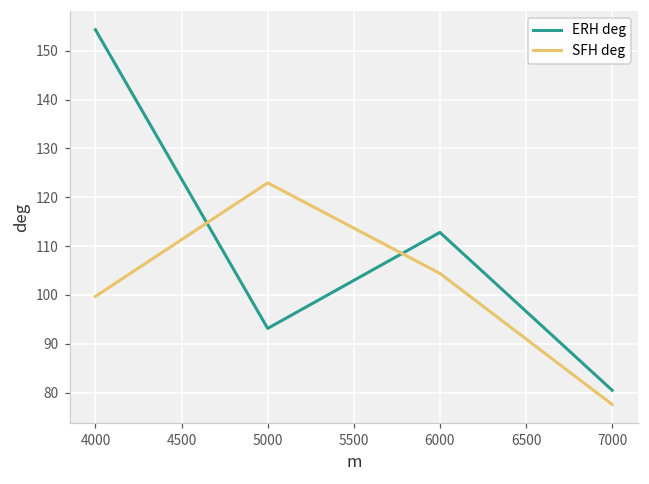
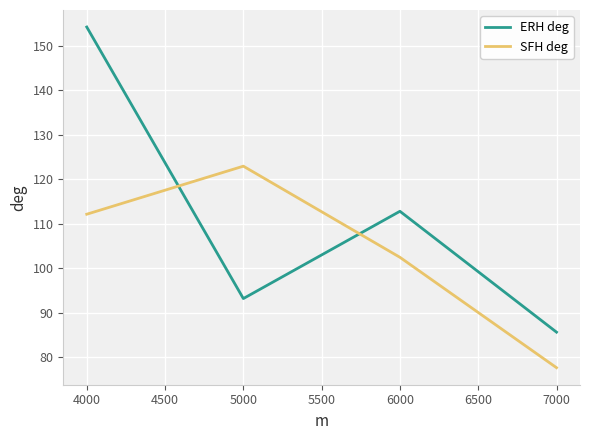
SFH deg, 4000: 100 -> 112
SFH deg, 6000: 104 -> 102
ERH deg, 7000: 80 -> 86
